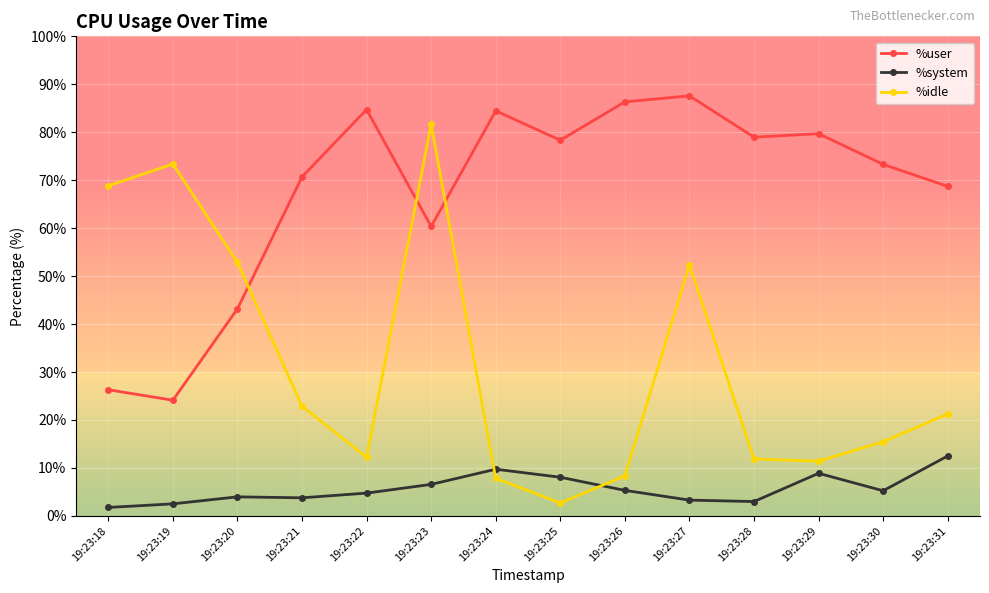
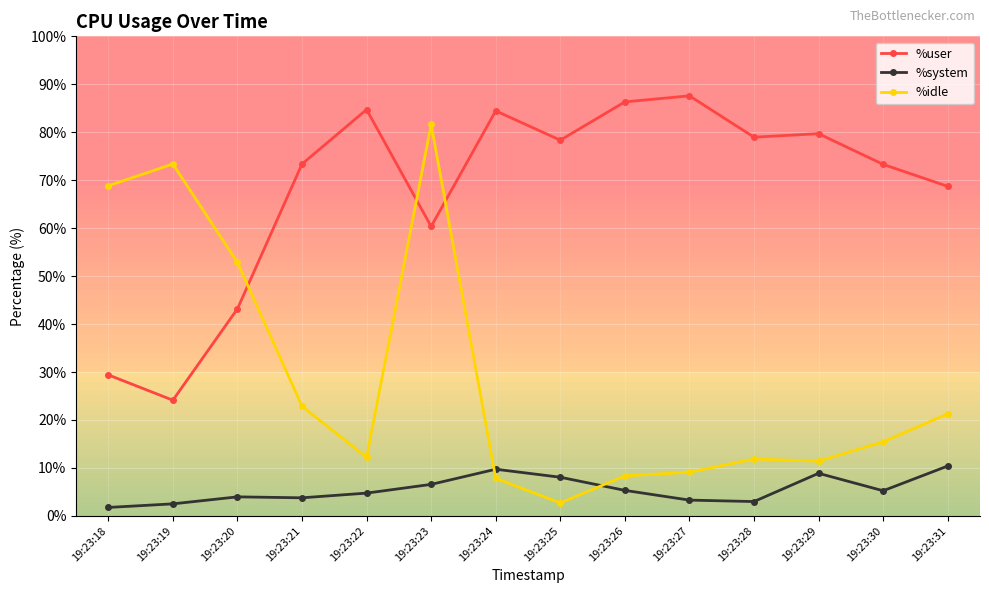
%user, 19:23:18: 26% -> 29%
%user, 19:23:21: 71% -> 73%
%idle, 19:23:27: 52% -> 9%
%system, 19:23:31: 13% -> 10%
